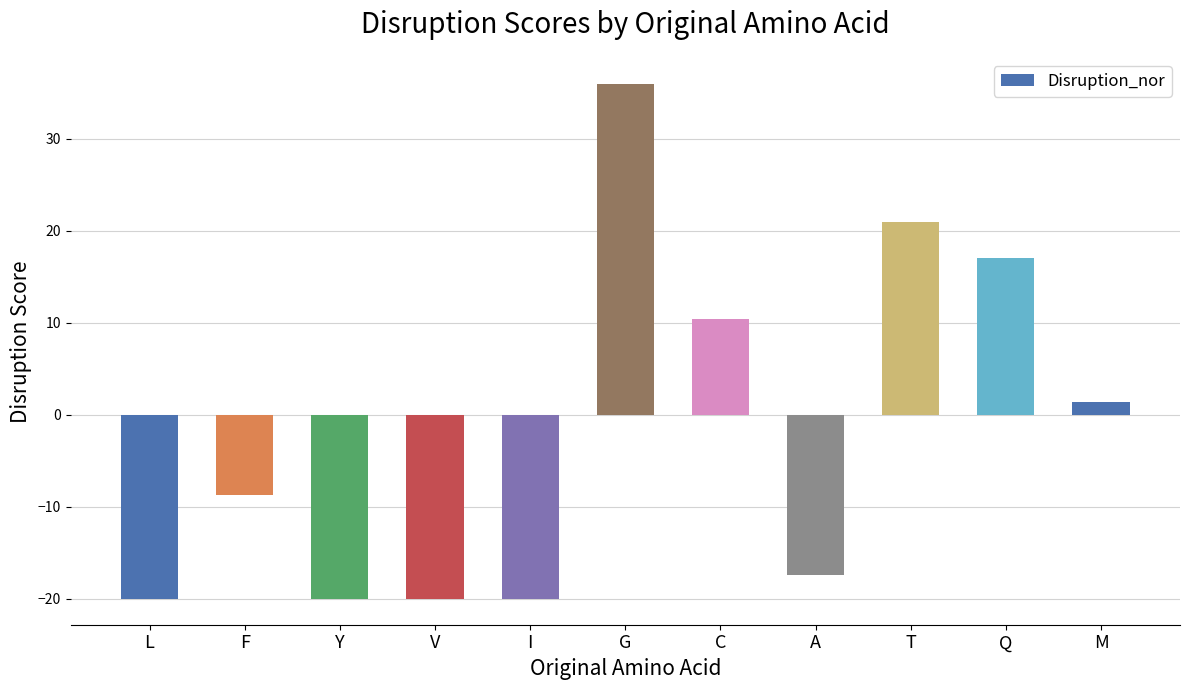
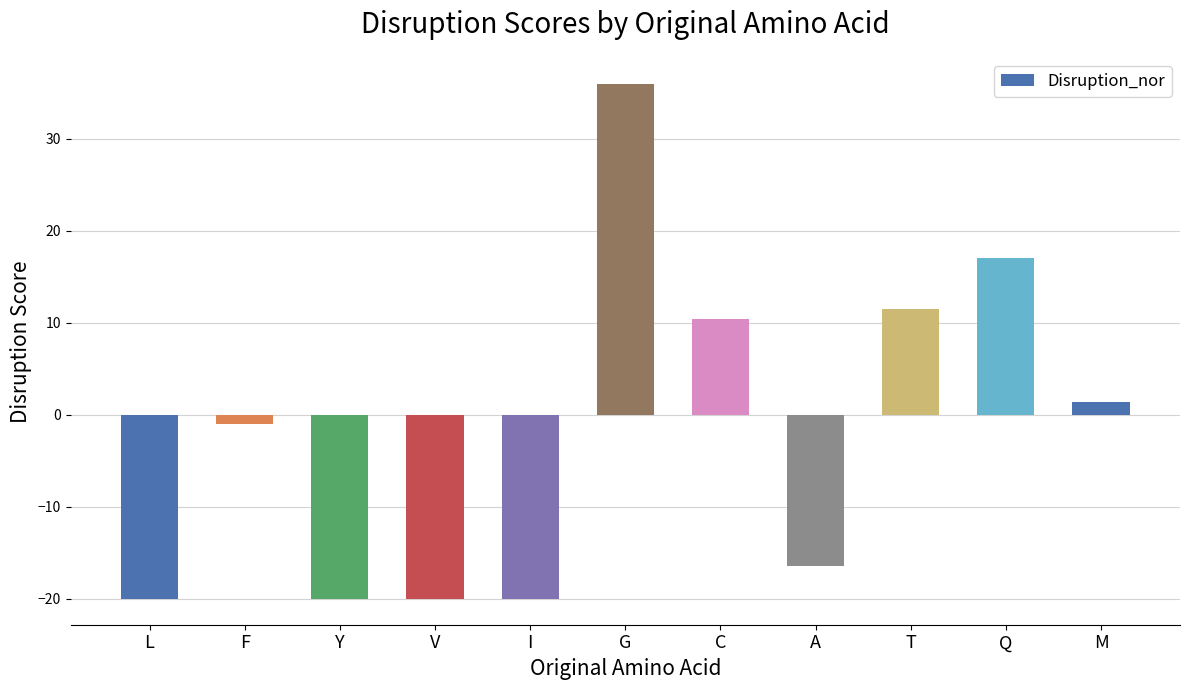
F: -9 -> -1
A: -17 -> -16
T: 21 -> 12
